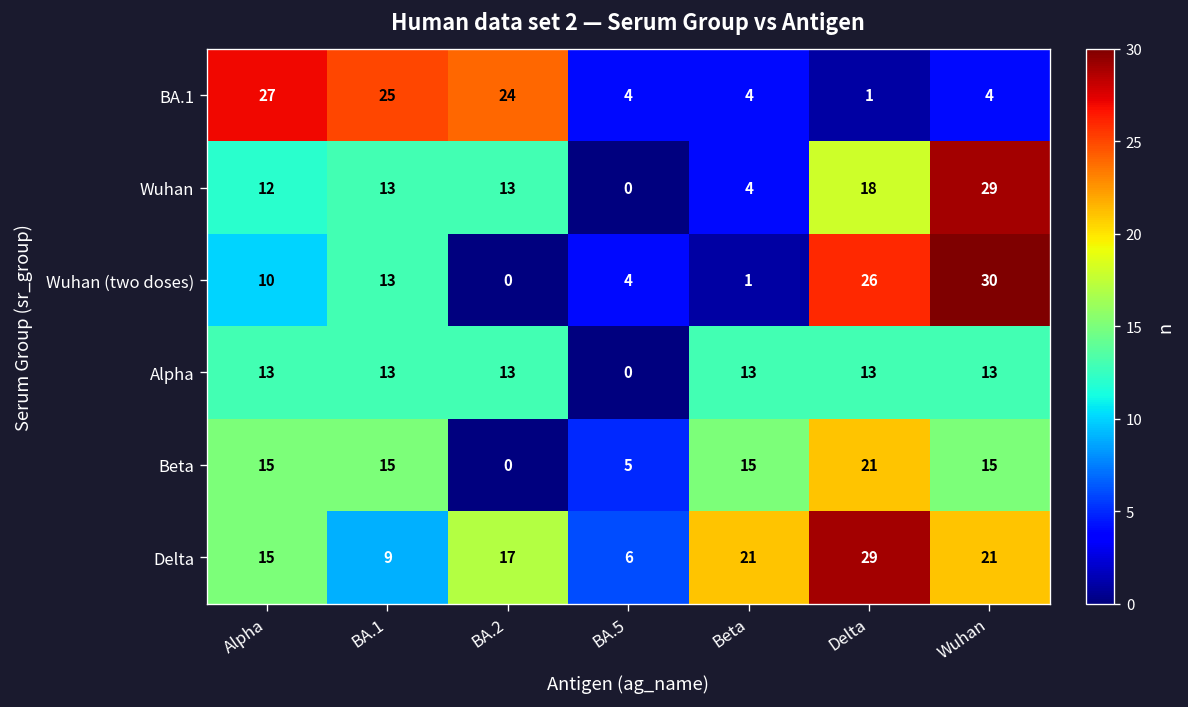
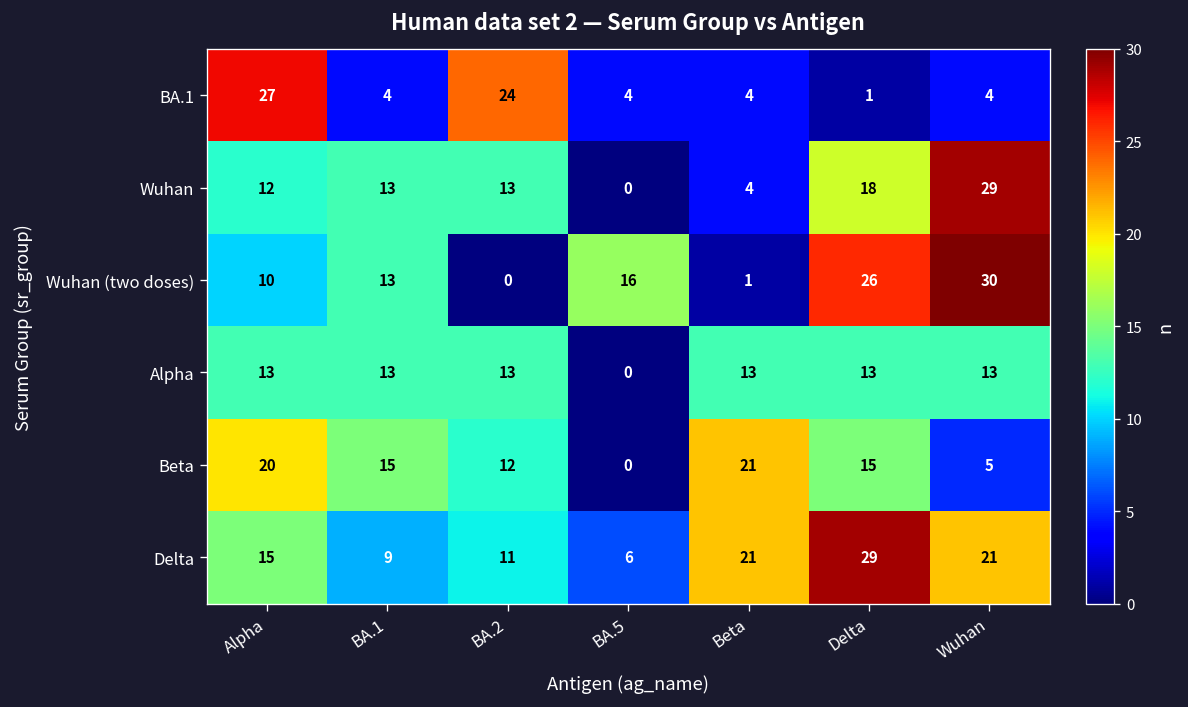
BA.1, BA.1: 25 -> 4
Wuhan (two doses), BA.5: 4 -> 16
Beta, Alpha: 15 -> 20
Beta, BA.2: 0 -> 12
Beta, BA.5: 5 -> 0
Beta, Beta: 15 -> 21
Beta, Delta: 21 -> 15
Beta, Wuhan: 15 -> 5
Delta, BA.2: 17 -> 11
